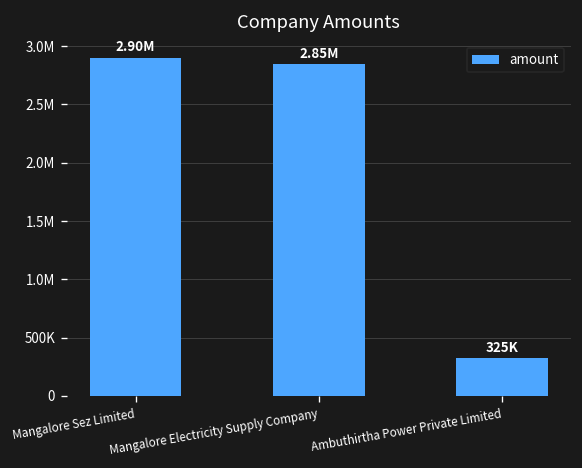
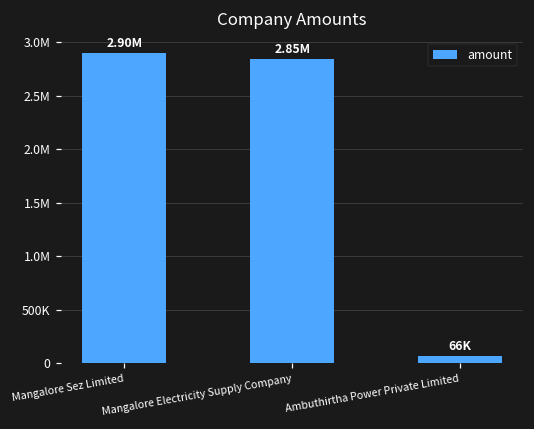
Ambuthirtha Power Private Limited: 325K -> 66K
